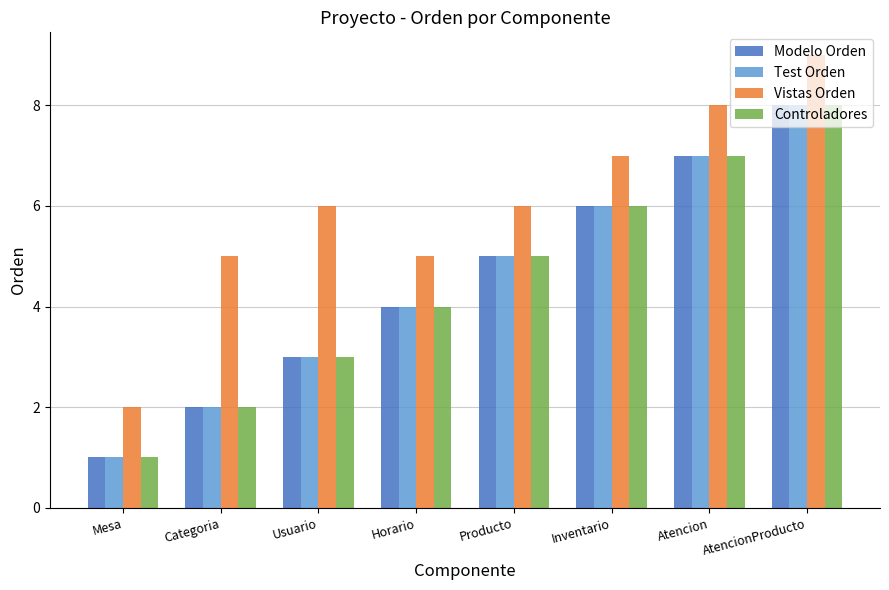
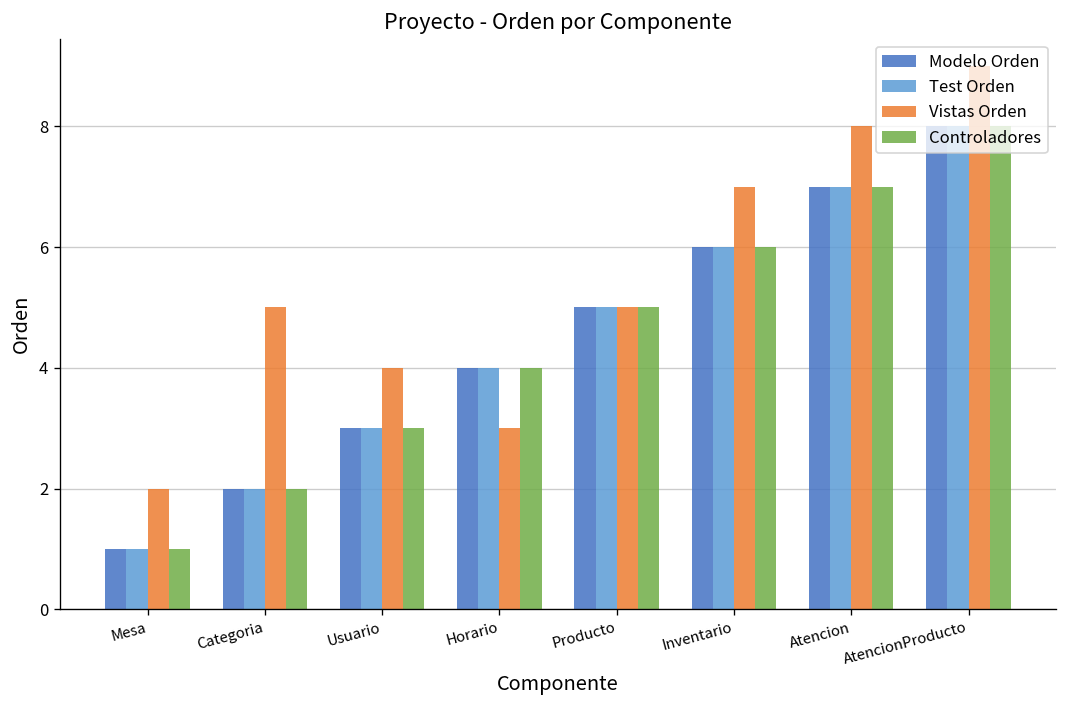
Vistas Orden, Usuario: 6 -> 4
Vistas Orden, Horario: 5 -> 3
Vistas Orden, Producto: 6 -> 5
